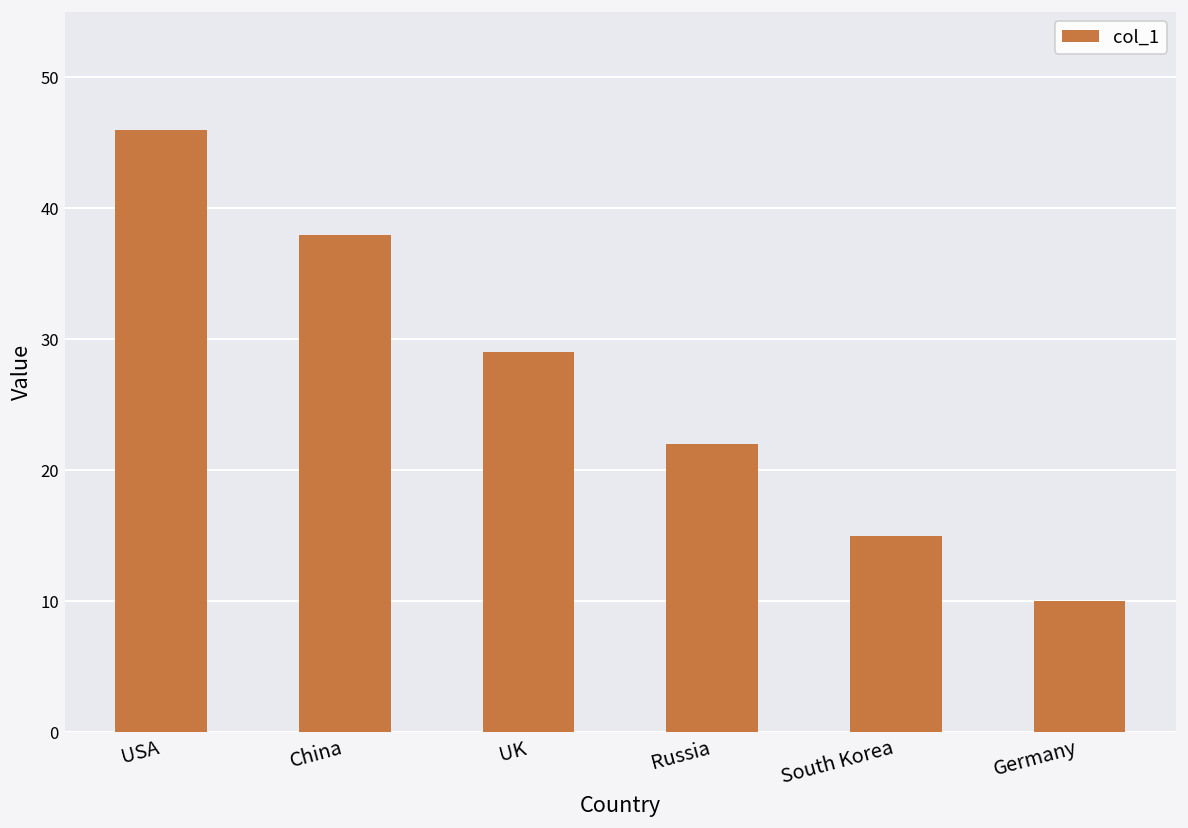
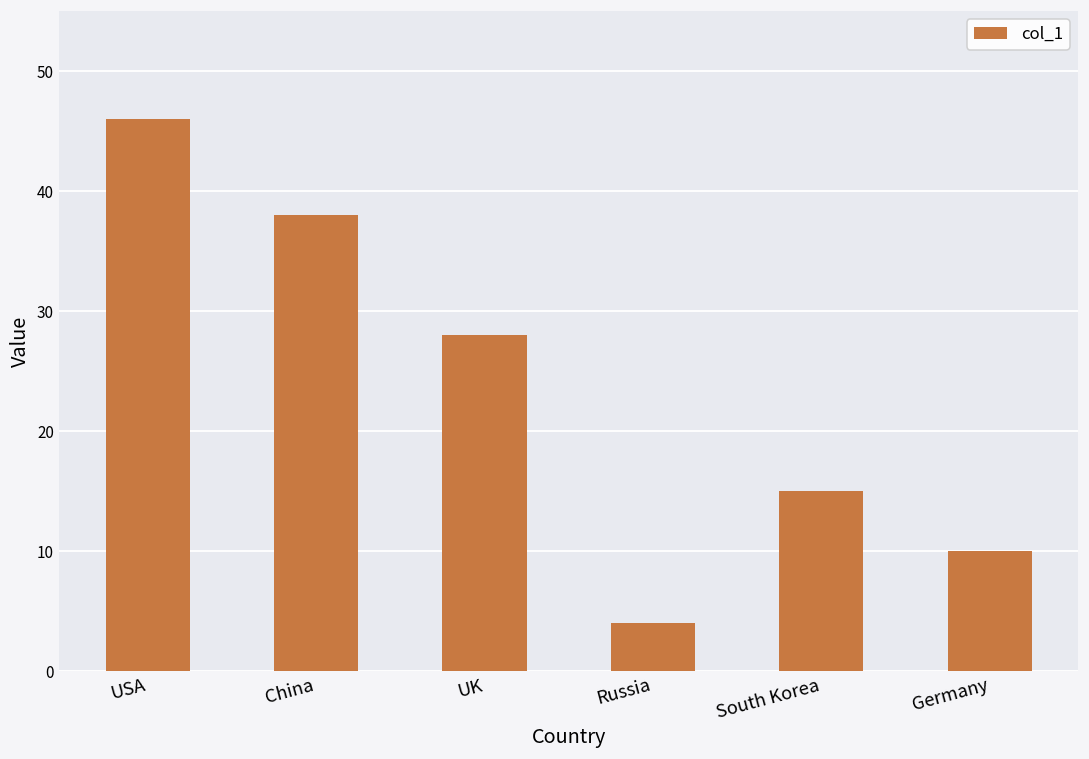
UK: 29 -> 28
Russia: 22 -> 4
